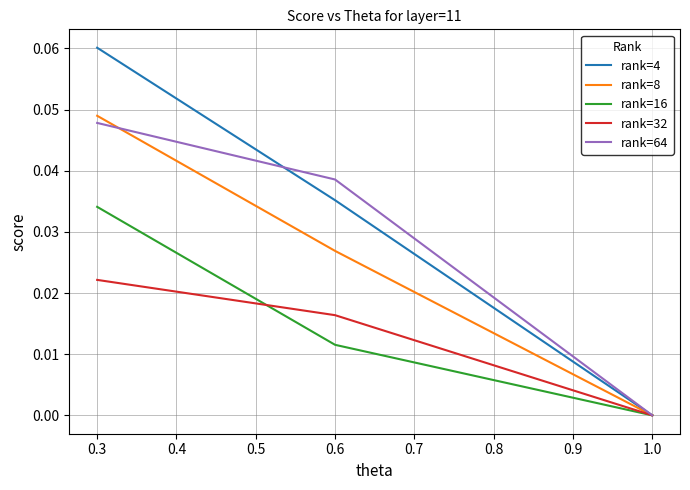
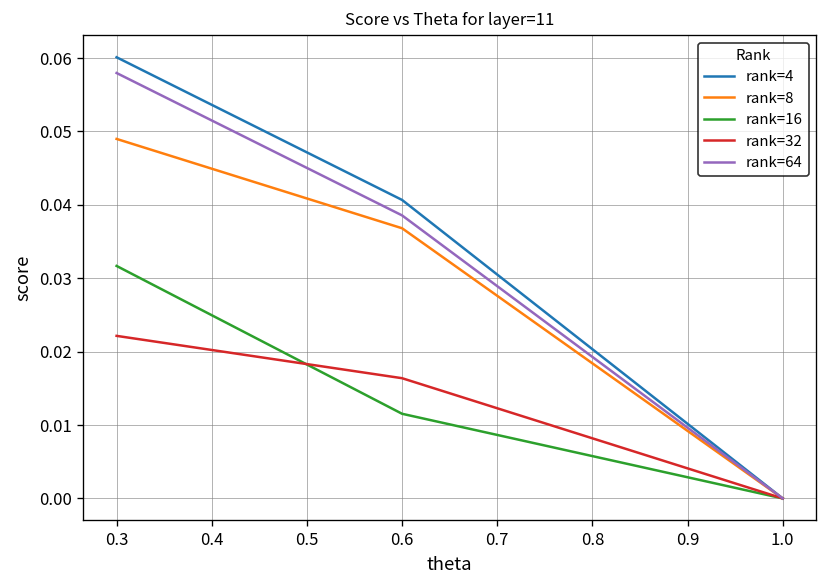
rank=16, 0.3: 0.034 -> 0.032
rank=64, 0.3: 0.048 -> 0.058
rank=4, 0.6: 0.035 -> 0.041
rank=8, 0.6: 0.027 -> 0.037
